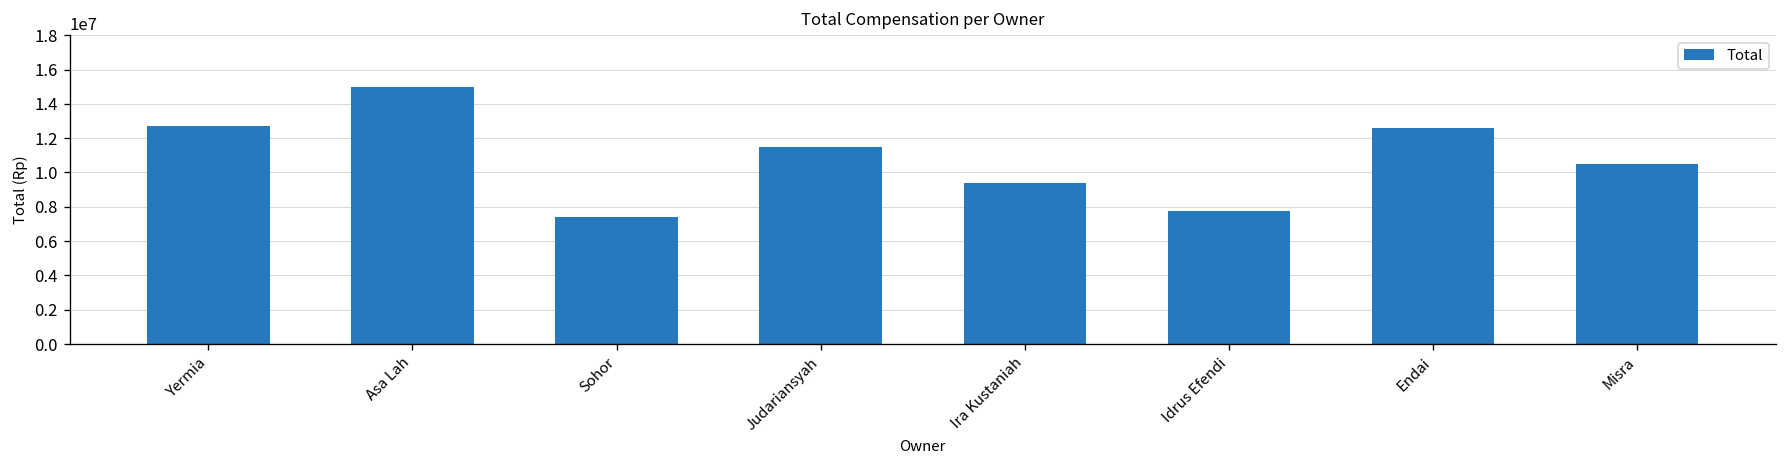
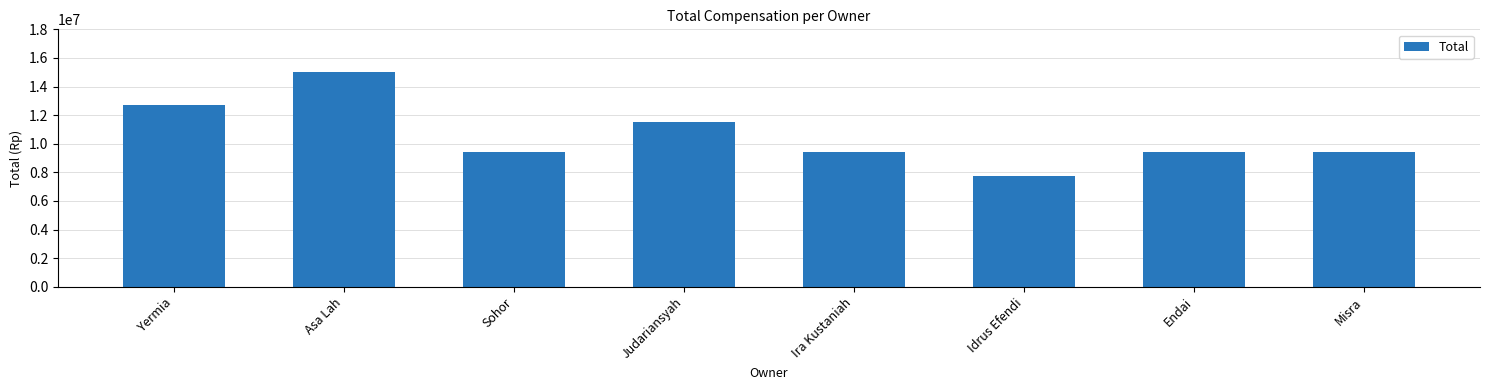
Sohor: 7400000 -> 9400000
Endai: 12600000 -> 9400000
Misra: 10500000 -> 9400000
